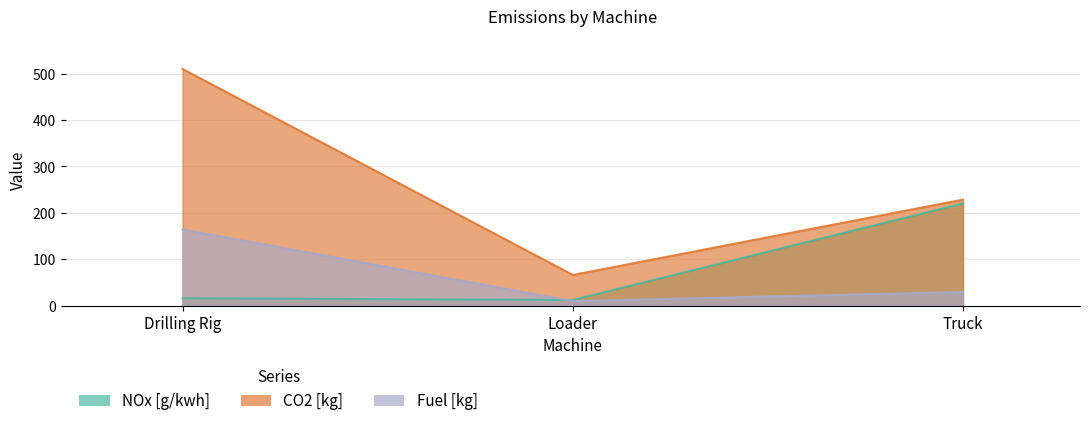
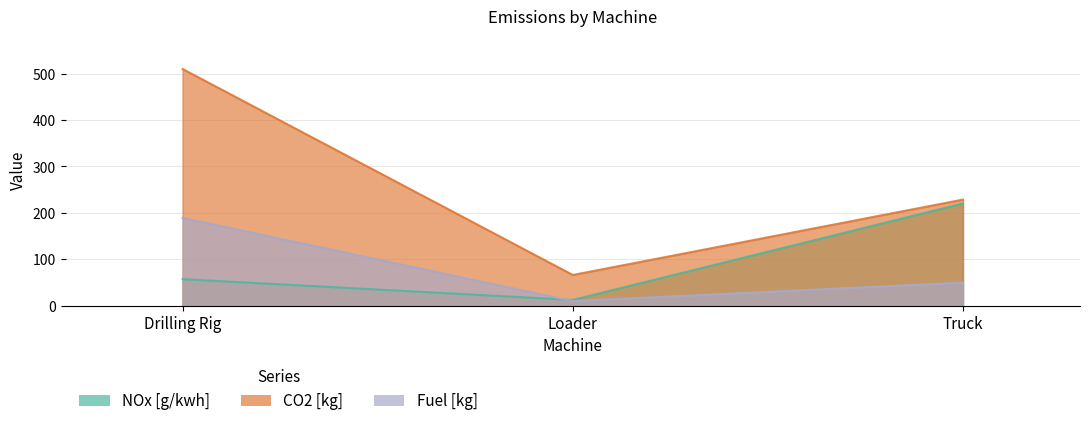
NOx [g/kwh], Drilling Rig: 20 -> 60
Fuel [kg], Drilling Rig: 160 -> 190
Fuel [kg], Truck: 30 -> 50
